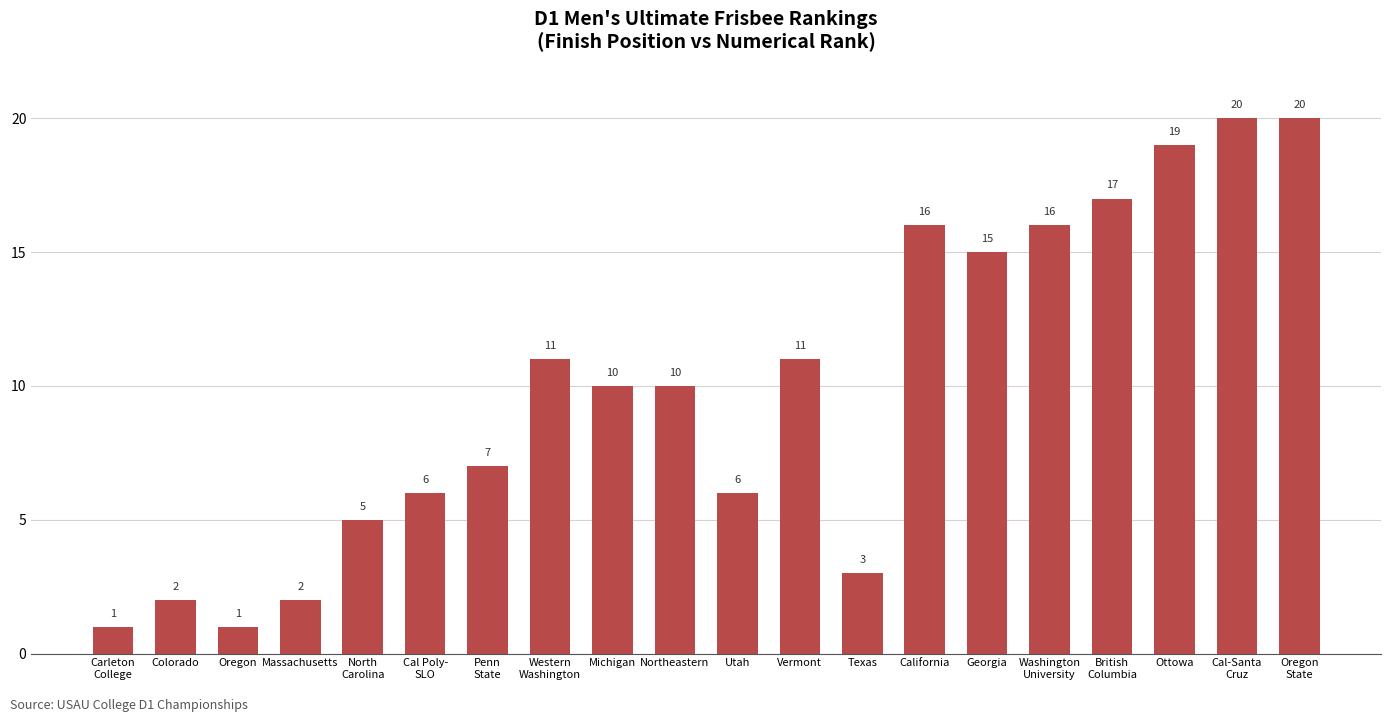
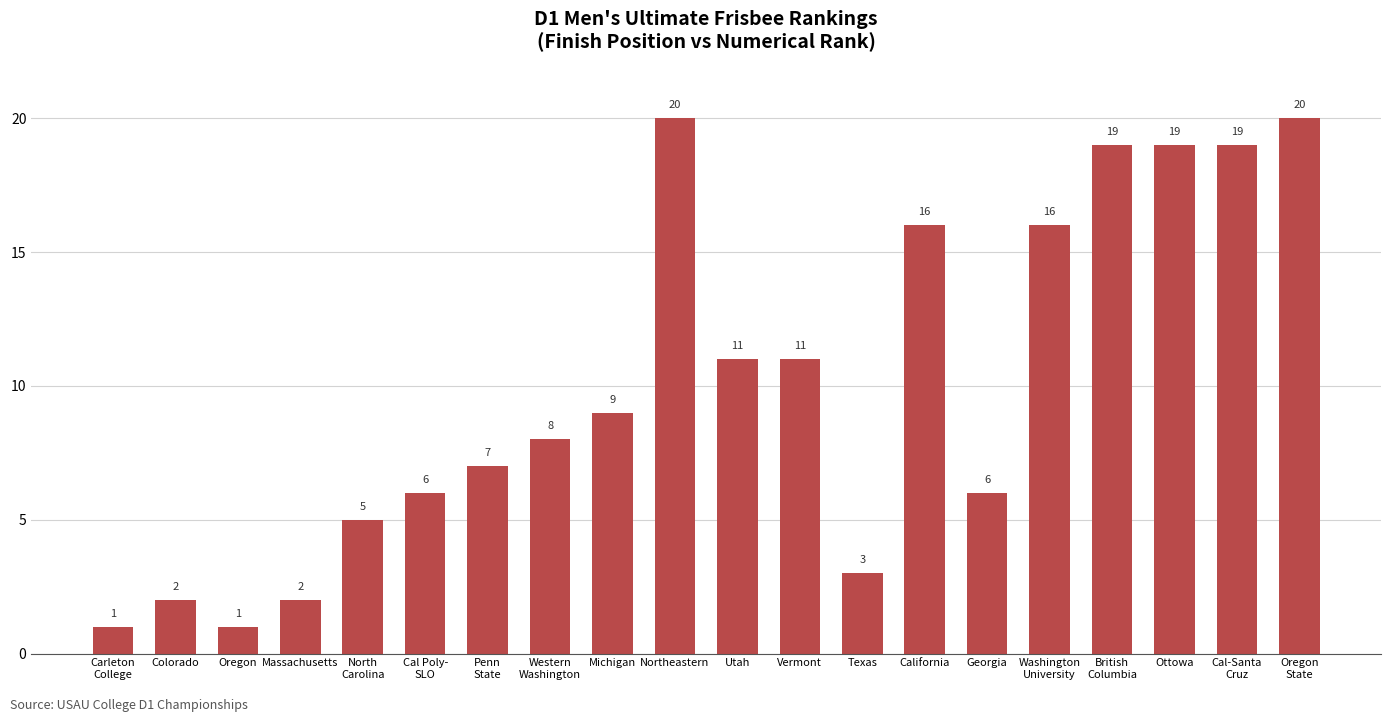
Western Washington: 11 -> 8
Michigan: 10 -> 9
Northeastern: 10 -> 20
Utah: 6 -> 11
Georgia: 15 -> 6
British Columbia: 17 -> 19
Cal-Santa Cruz: 20 -> 19
